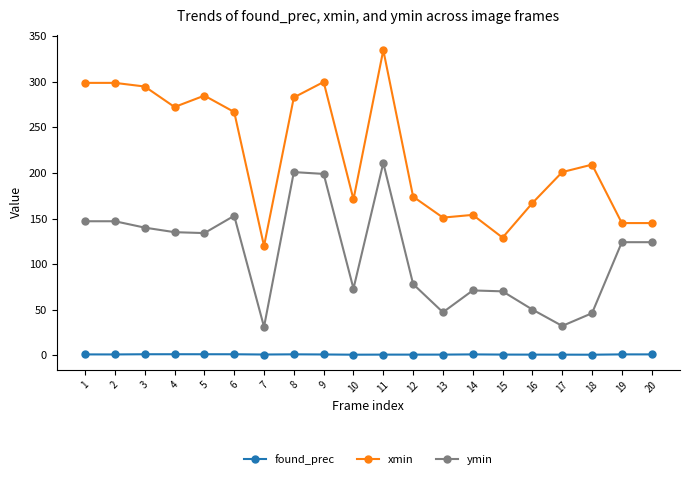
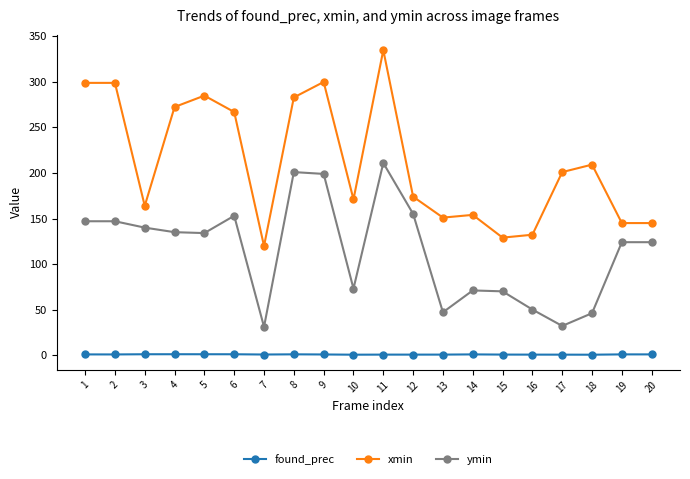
xmin, 3: 300 -> 160
ymin, 12: 80 -> 160
xmin, 16: 170 -> 130
